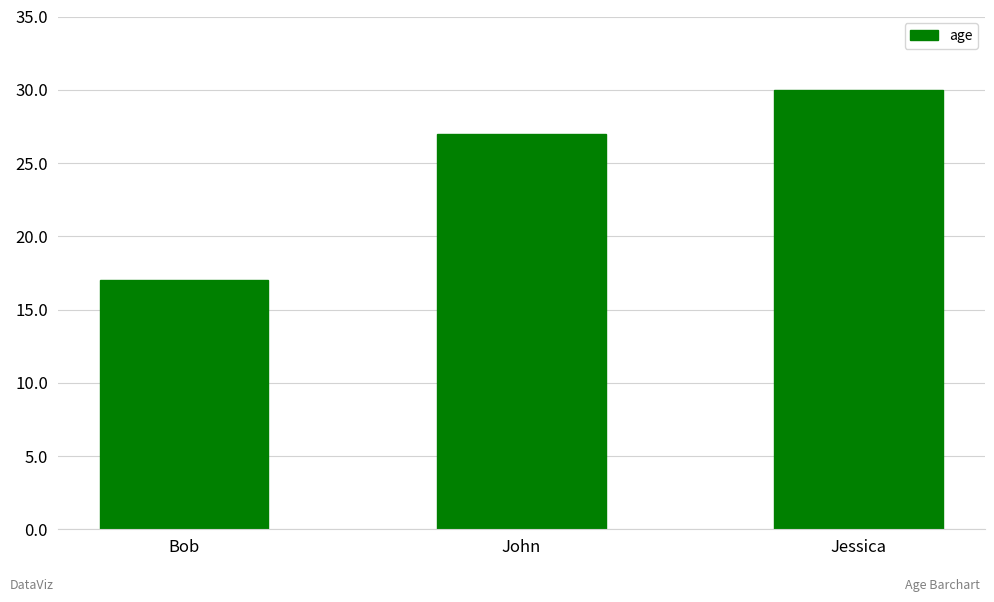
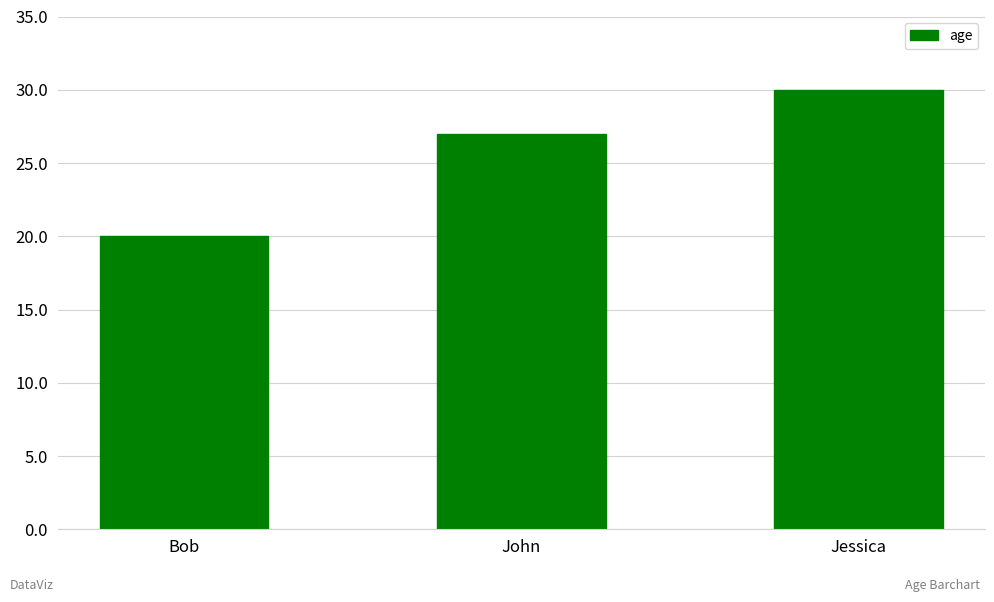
Bob: 17 -> 20
